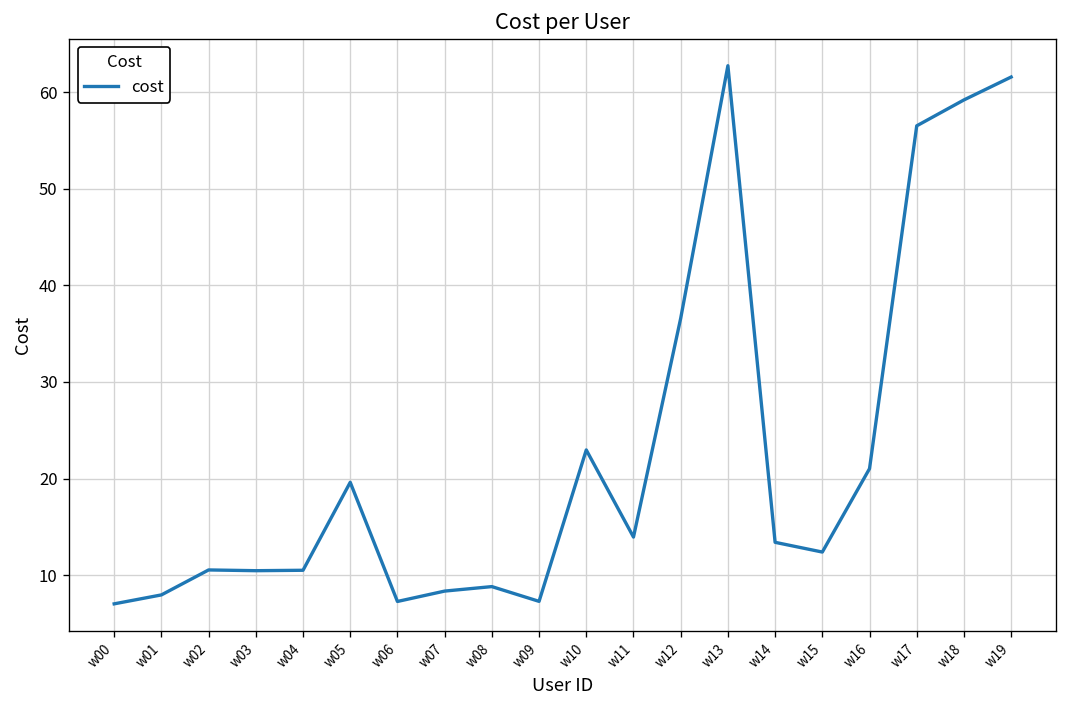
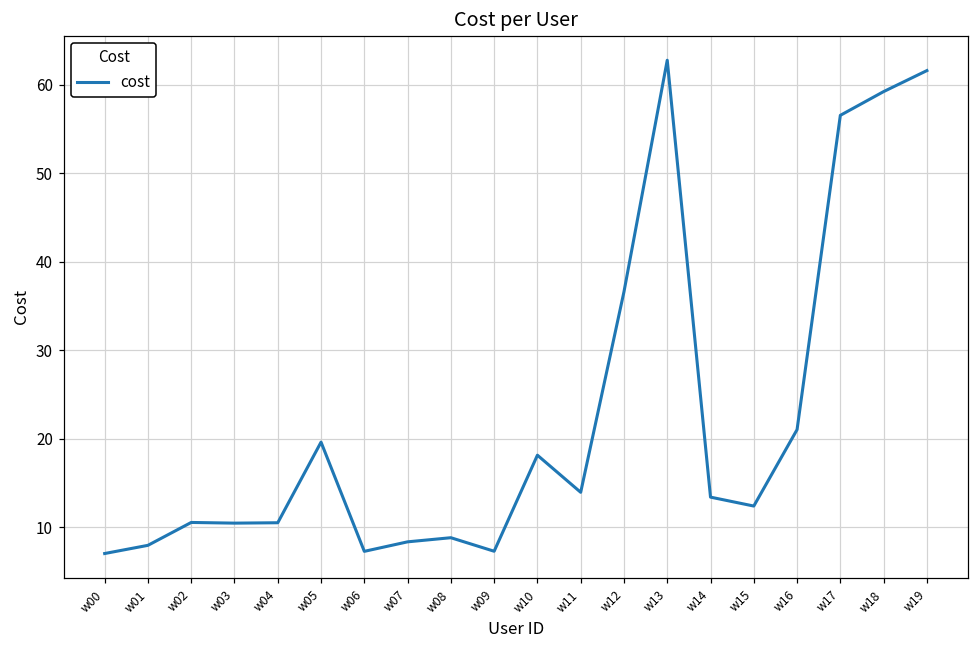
w10: 23 -> 18
